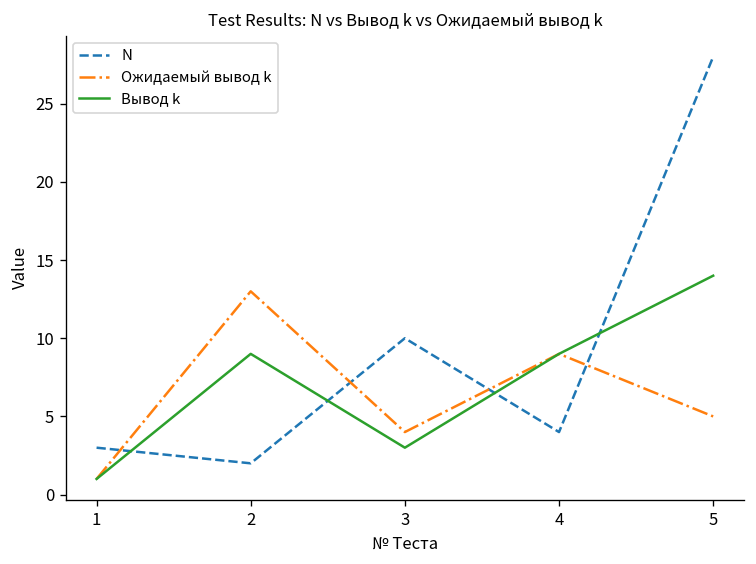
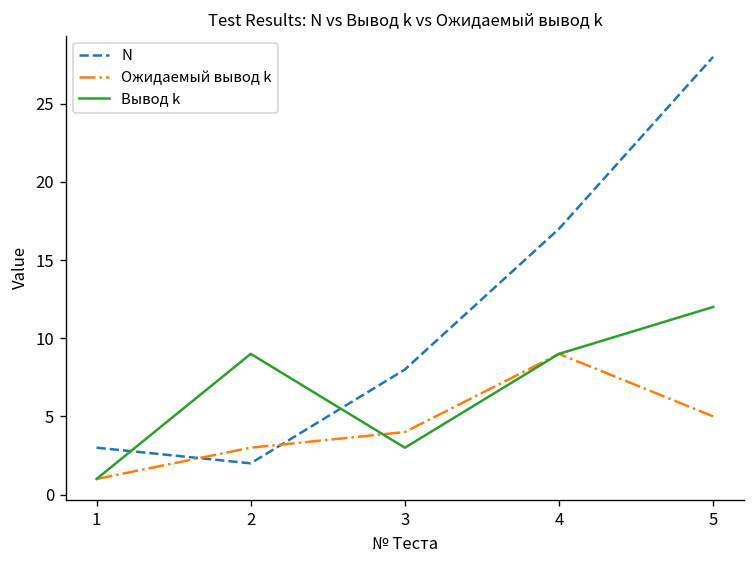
Ожидаемый вывод k, 2: 13 -> 3
N, 3: 10 -> 8
N, 4: 4 -> 17
Вывод k, 5: 14 -> 12
